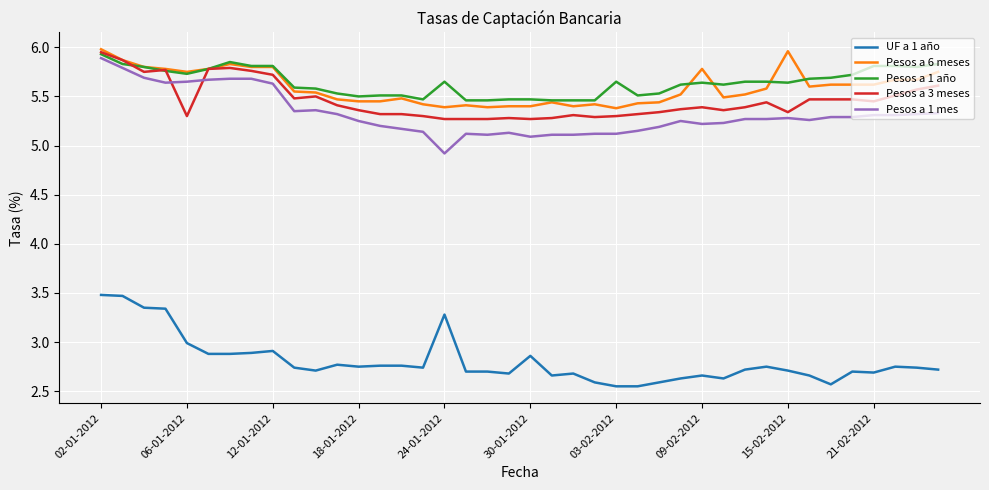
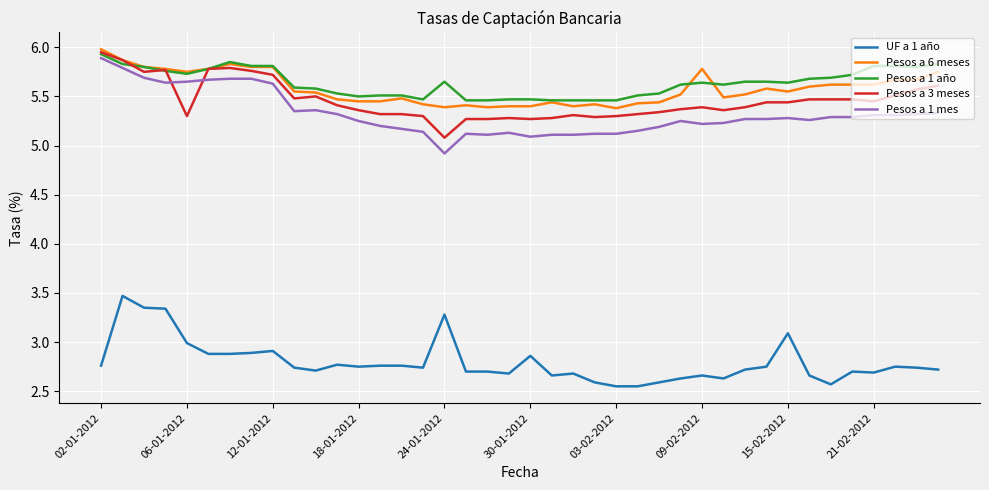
UF a 1 año, 02-01-2012: 3.5 -> 2.8
Pesos a 3 meses, 24-01-2012: 5.3 -> 5.1
Pesos a 1 año, 03-02-2012: 5.7 -> 5.5
UF a 1 año, 15-02-2012: 2.7 -> 3.1
Pesos a 6 meses, 15-02-2012: 6.0 -> 5.6
Pesos a 3 meses, 15-02-2012: 5.3 -> 5.4
